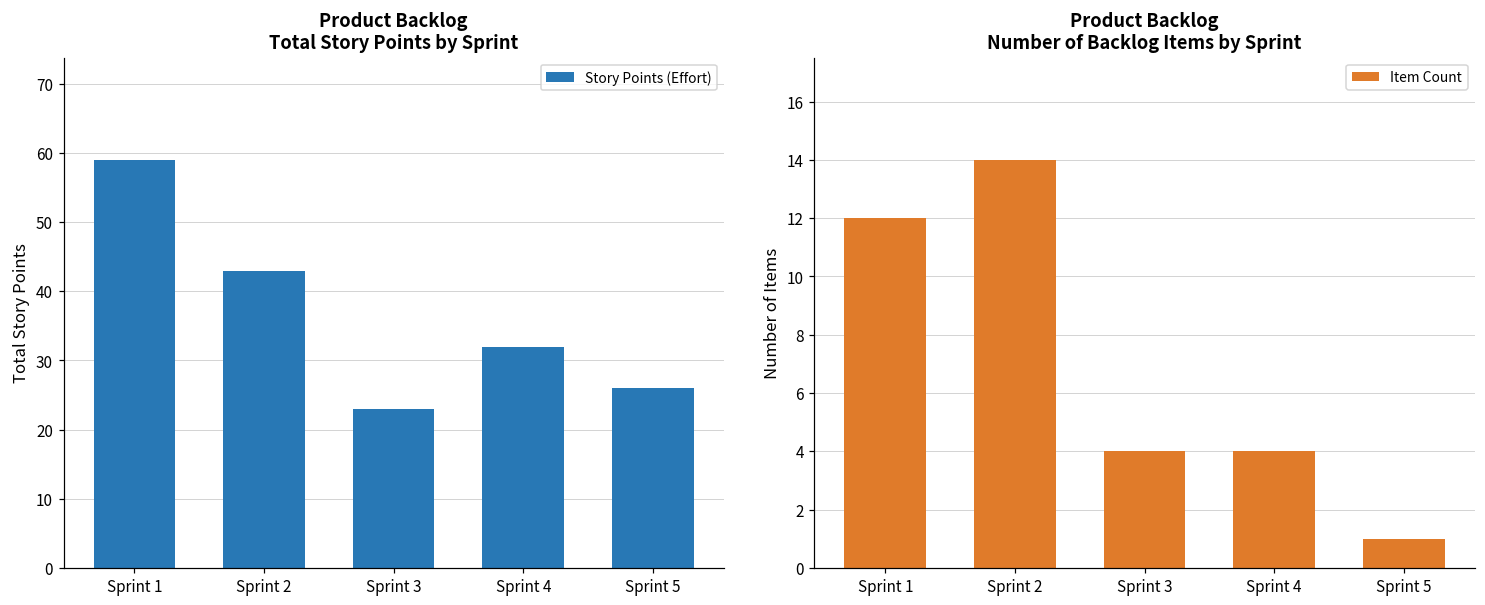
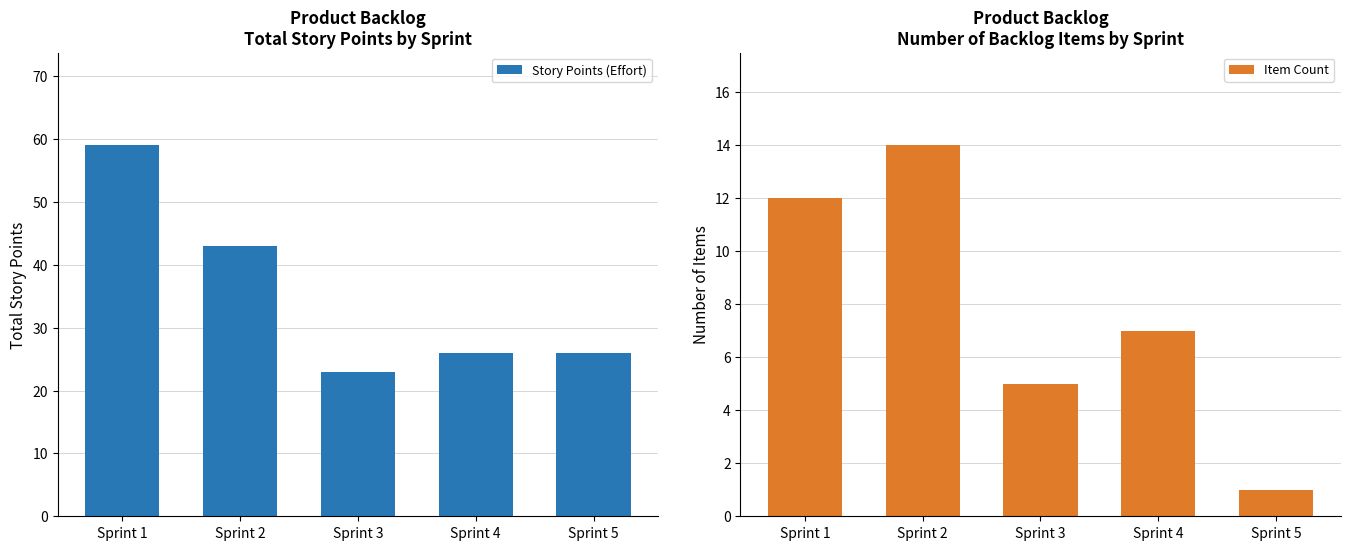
Product Backlog Total Story Points by Sprint, Sprint 4: 32 -> 26
Product Backlog Number of Backlog Items by Sprint, Sprint 3: 4 -> 5
Product Backlog Number of Backlog Items by Sprint, Sprint 4: 4 -> 7
